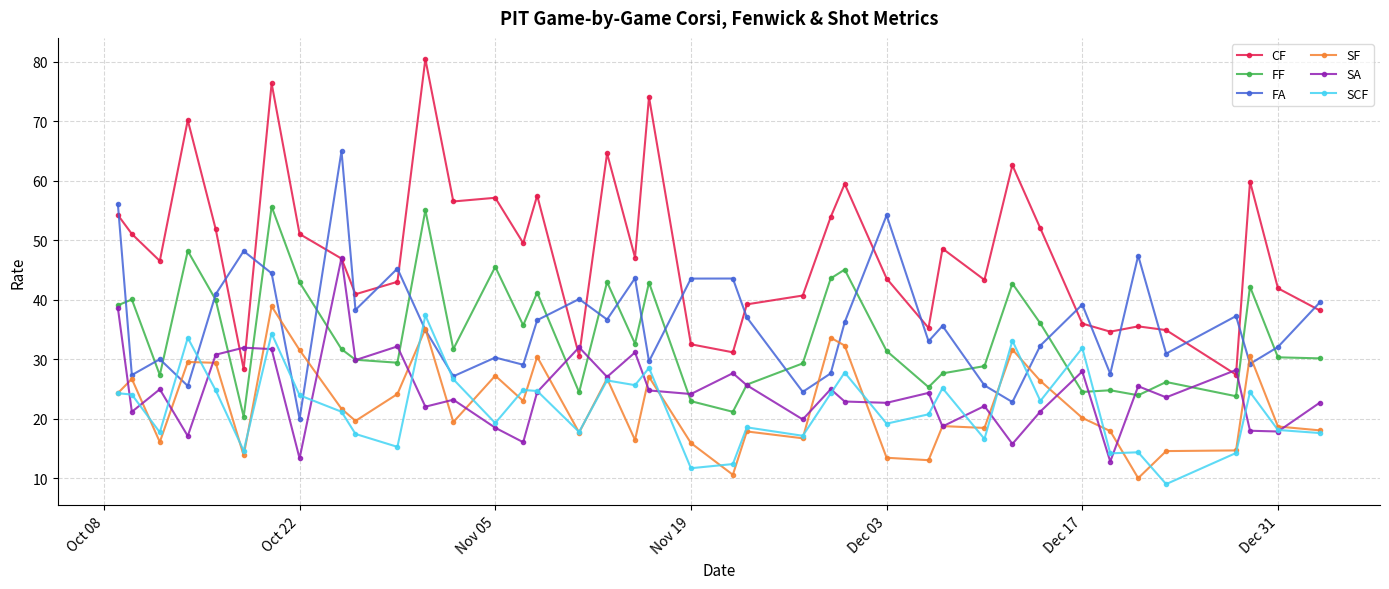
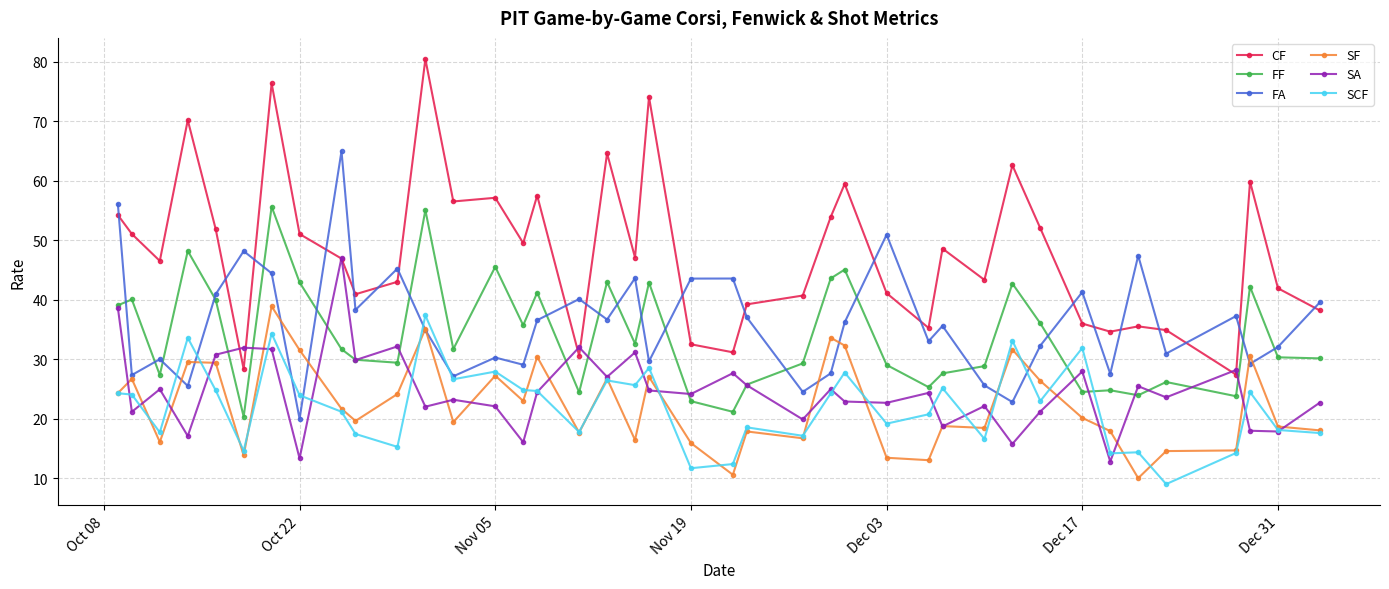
SA, Nov 05: 19 -> 22
SCF, Nov 05: 19 -> 28
CF, Dec 03: 44 -> 41
FF, Dec 03: 31 -> 29
FA, Dec 03: 54 -> 51
FA, Dec 17: 39 -> 41
